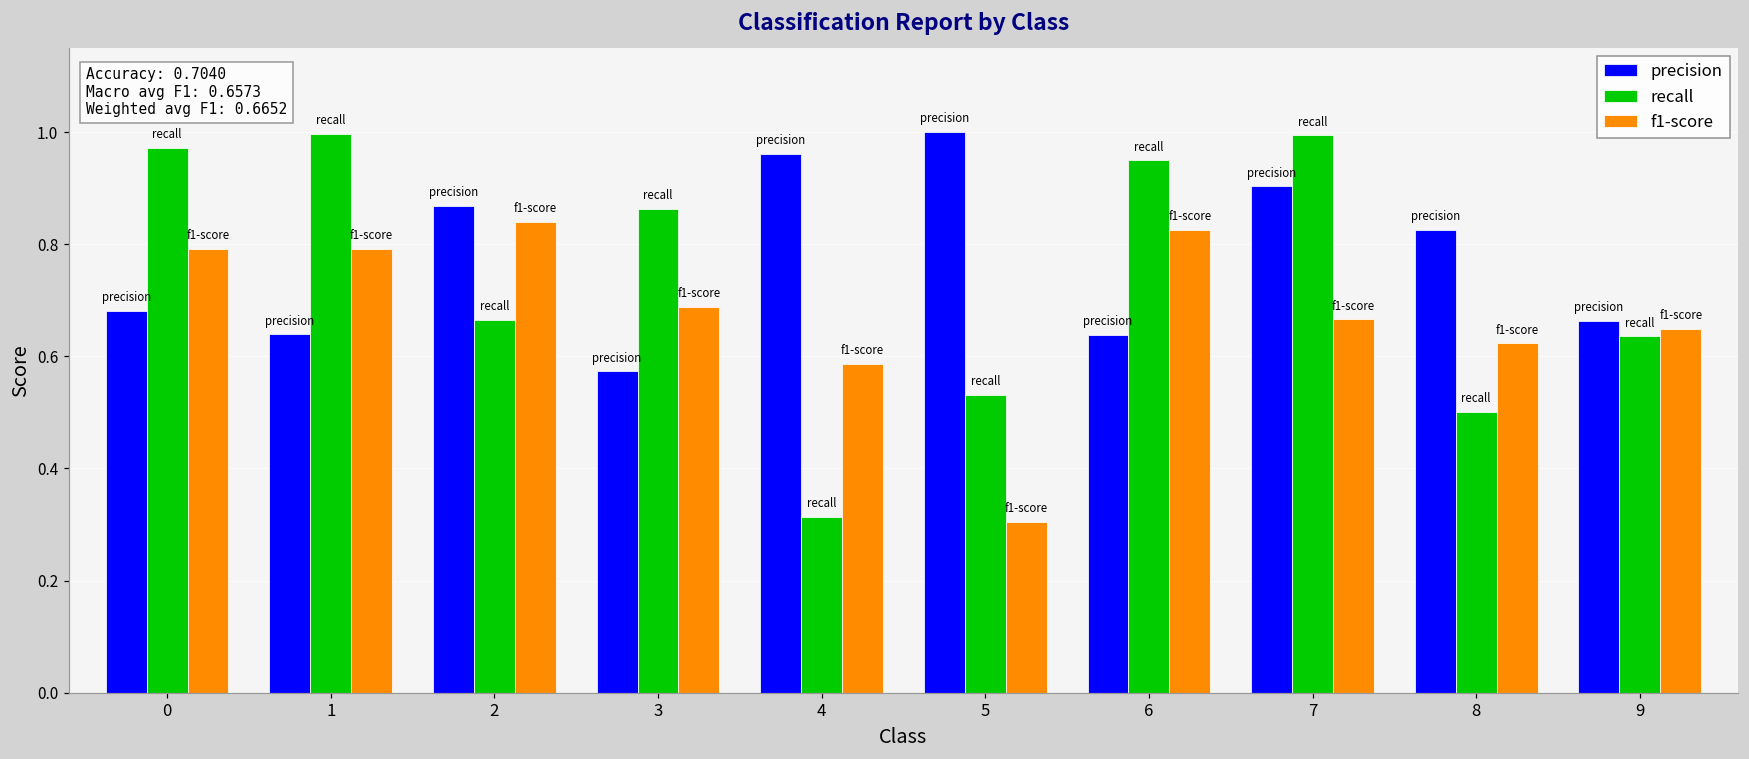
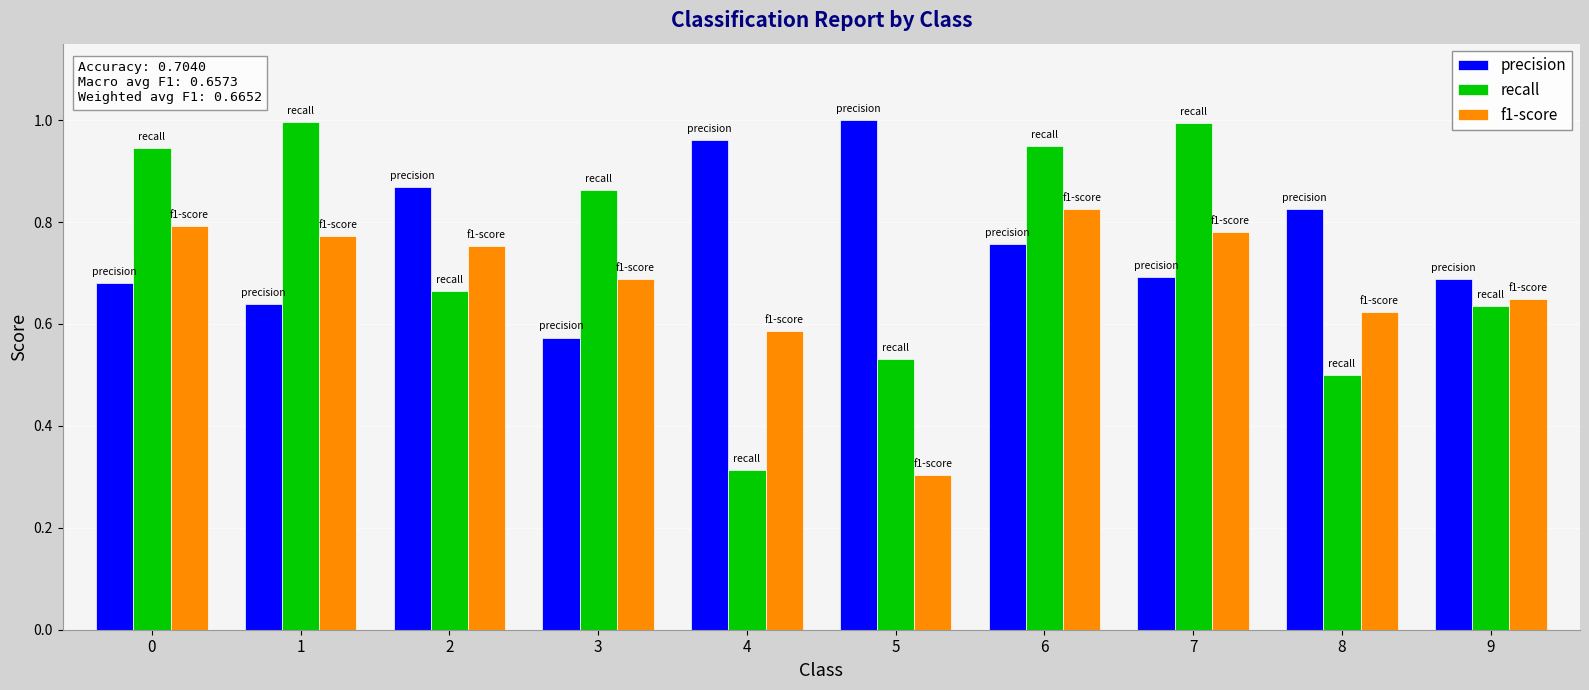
recall, 0: 0.97 -> 0.94
f1-score, 1: 0.79 -> 0.77
f1-score, 2: 0.84 -> 0.75
precision, 6: 0.64 -> 0.76
precision, 7: 0.90 -> 0.69
f1-score, 7: 0.67 -> 0.78
precision, 9: 0.66 -> 0.69
